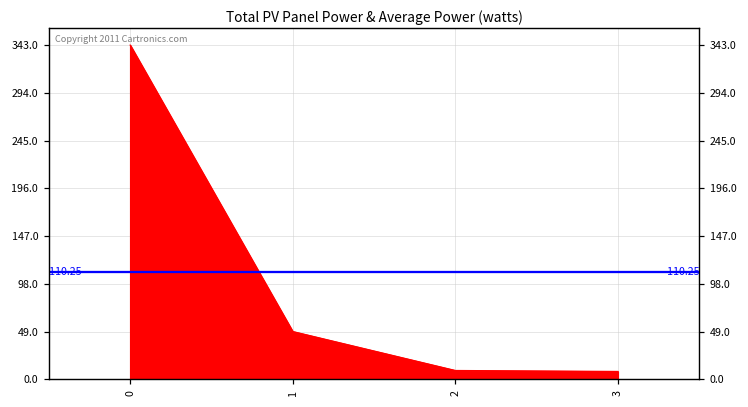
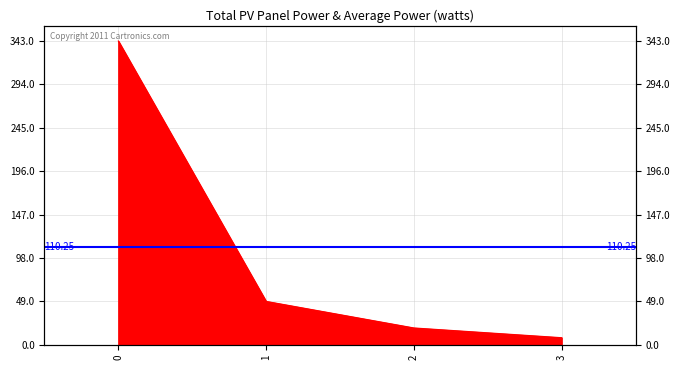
2: 10 -> 20
